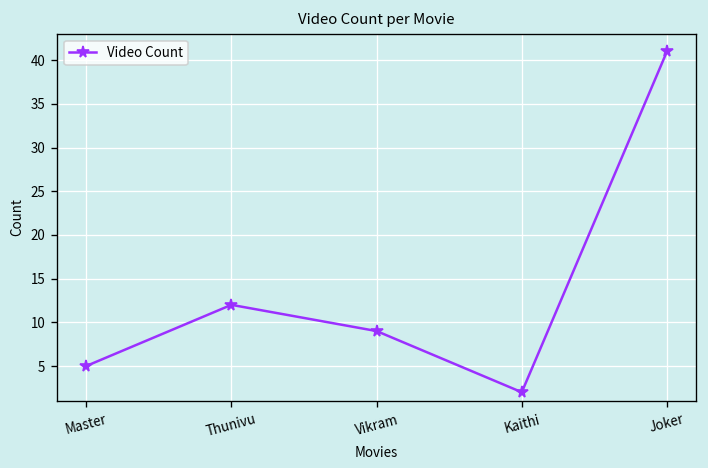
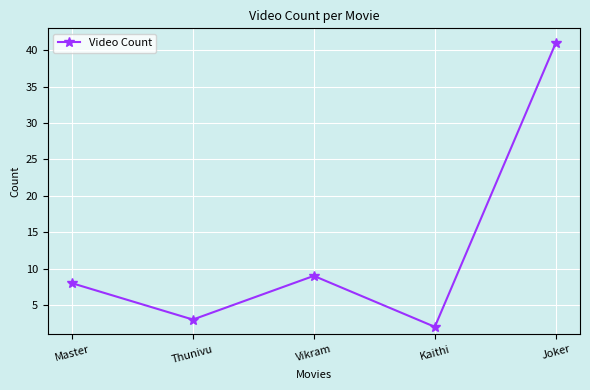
Master: 5 -> 8
Thunivu: 12 -> 3
